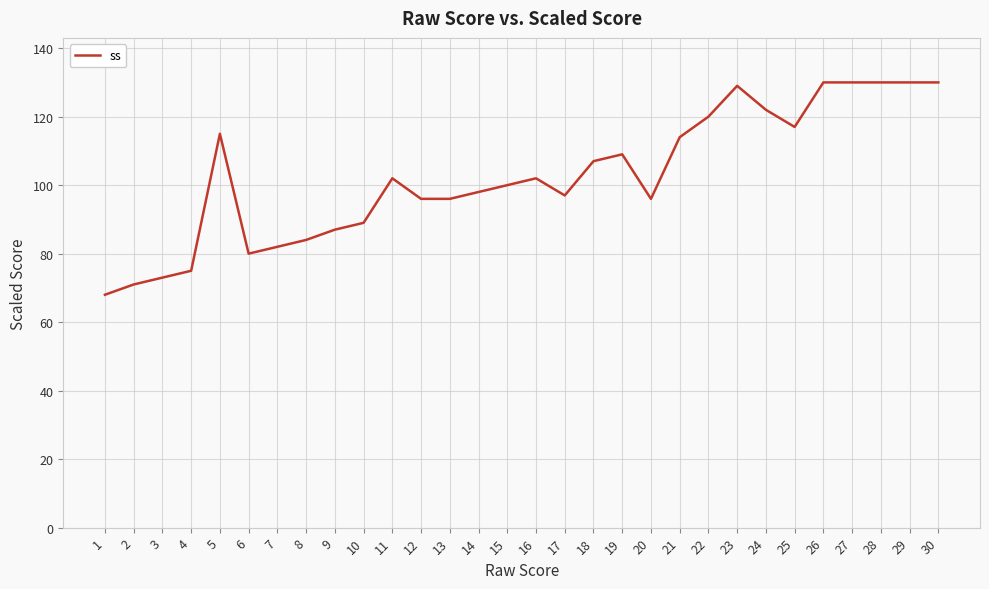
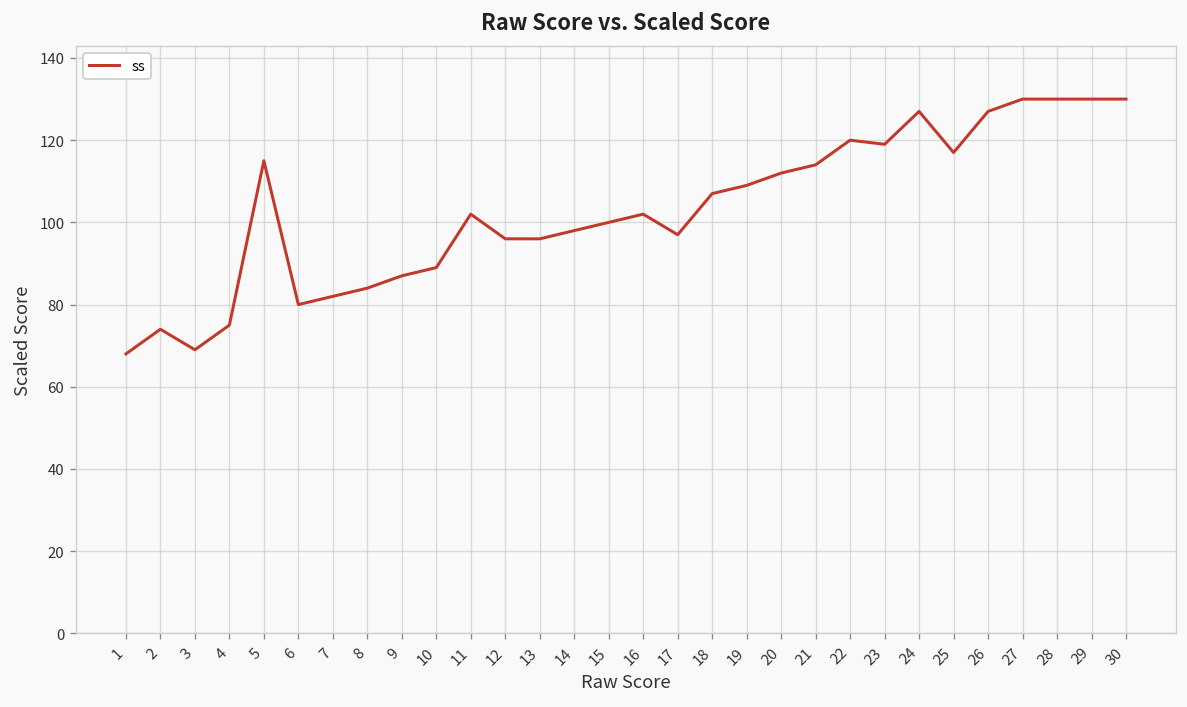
2: 71 -> 74
3: 73 -> 69
20: 96 -> 112
23: 129 -> 119
24: 122 -> 127
26: 130 -> 127
